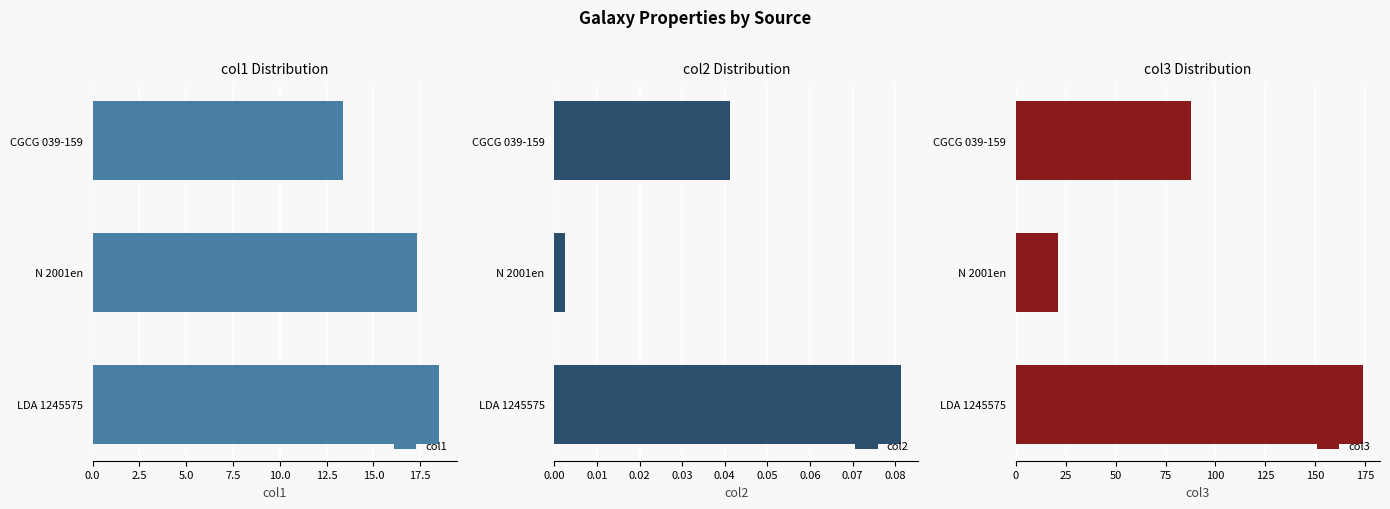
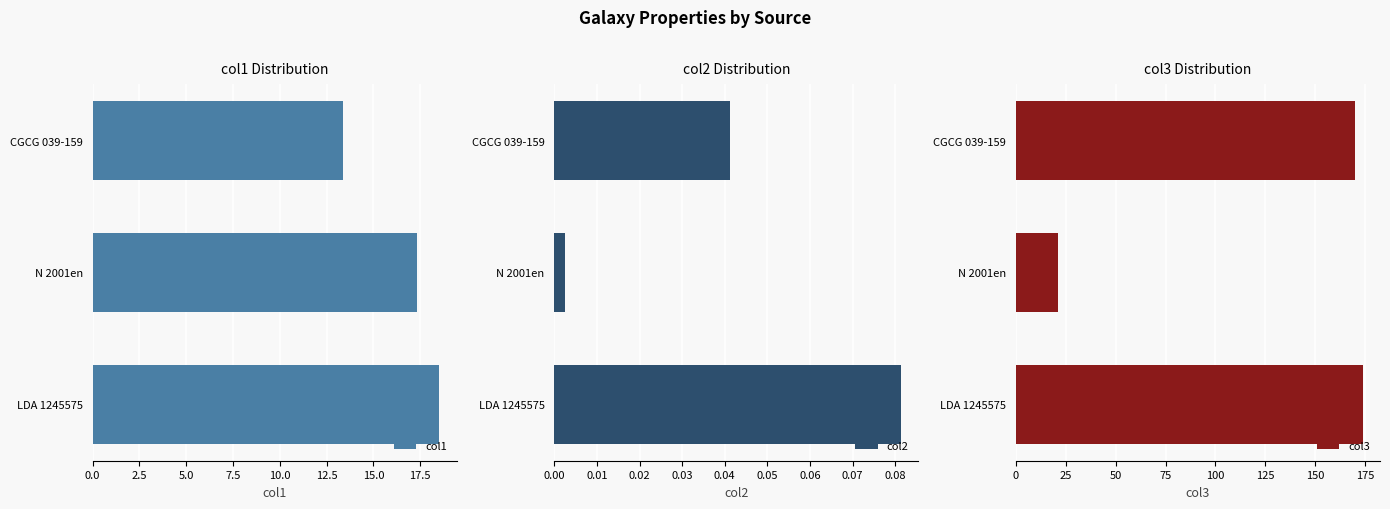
col3 Distribution, CGCG 039-159: 88 -> 170
